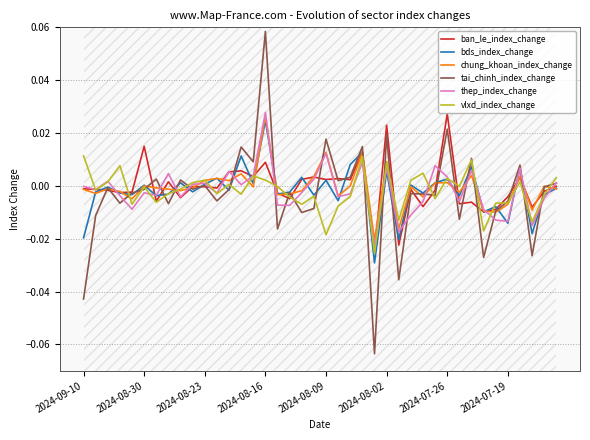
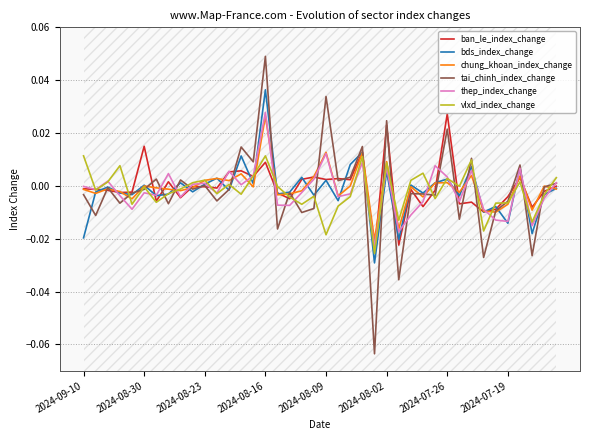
tai_chinh_index_change, 2024-09-10: -0.043 -> -0.003
bds_index_change, 2024-08-16: 0.025 -> 0.036
tai_chinh_index_change, 2024-08-16: 0.058 -> 0.049
vlxd_index_change, 2024-08-16: 0.002 -> 0.011
tai_chinh_index_change, 2024-08-09: 0.018 -> 0.034
tai_chinh_index_change, 2024-08-02: 0.019 -> 0.025
